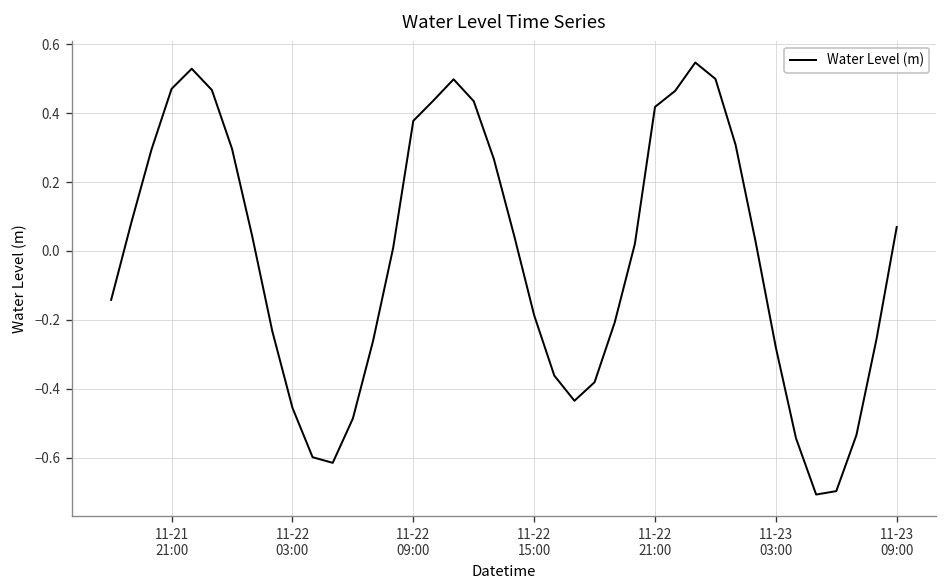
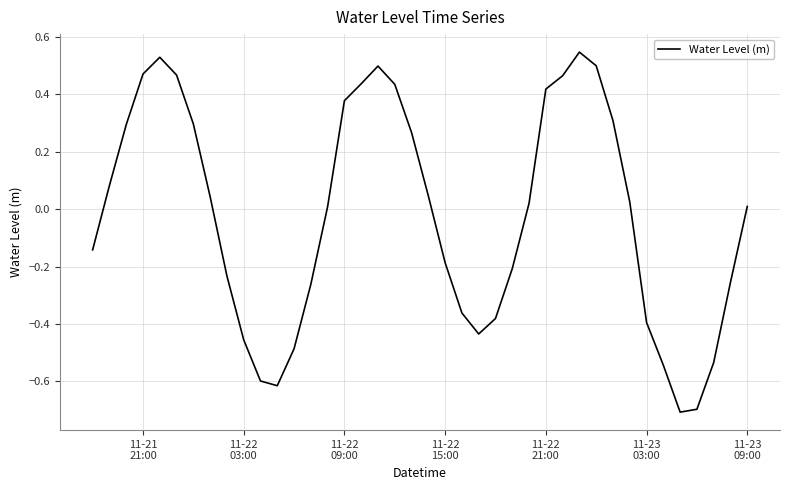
11-23 03:00: -0.28 -> -0.39
11-23 09:00: 0.07 -> 0.01
